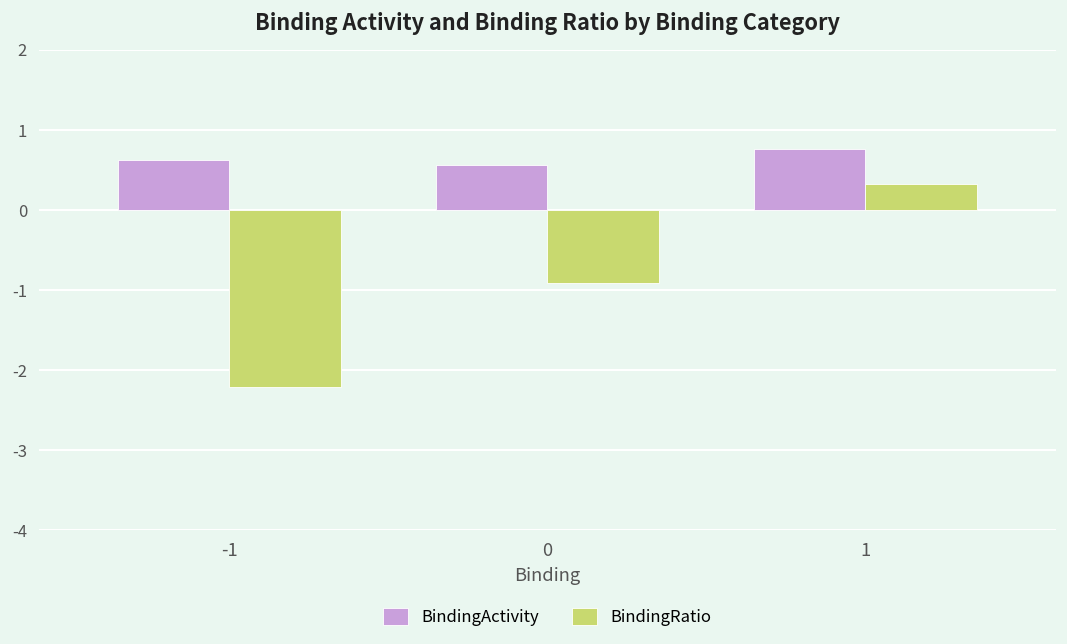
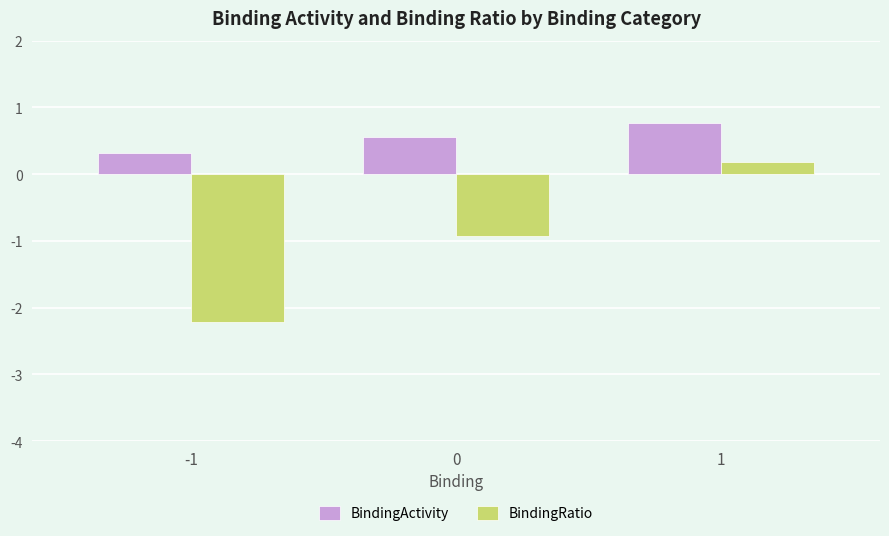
BindingActivity, -1: 0.6 -> 0.3
BindingRatio, 1: 0.3 -> 0.2
